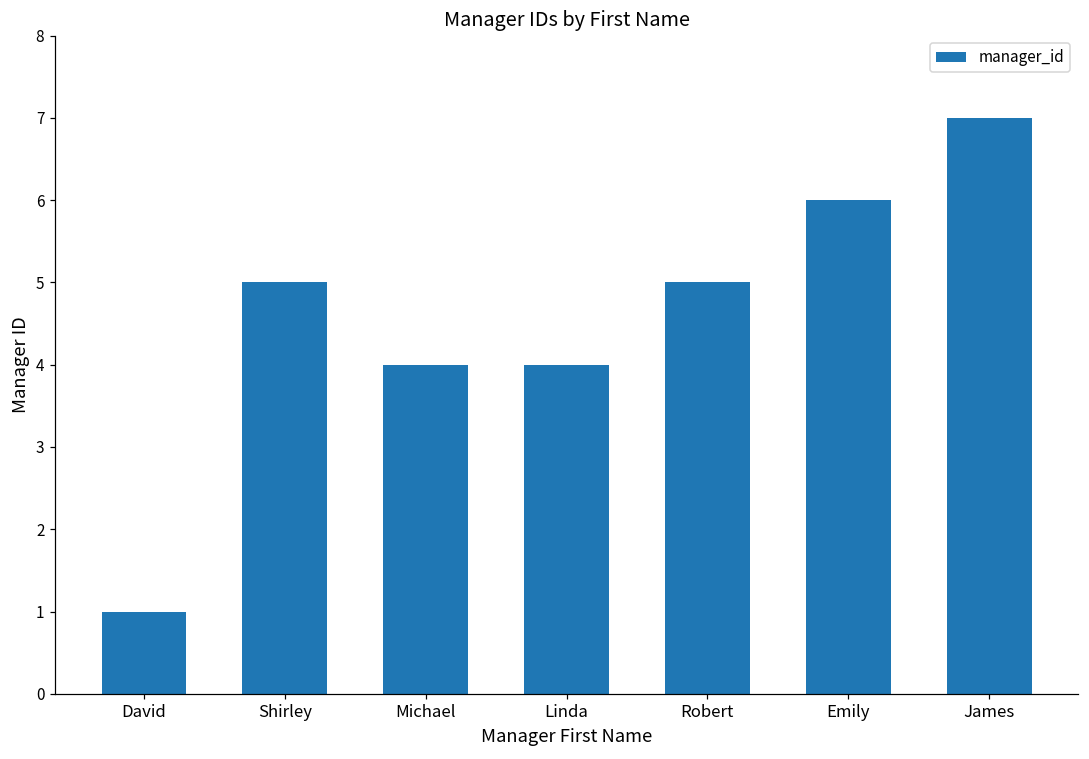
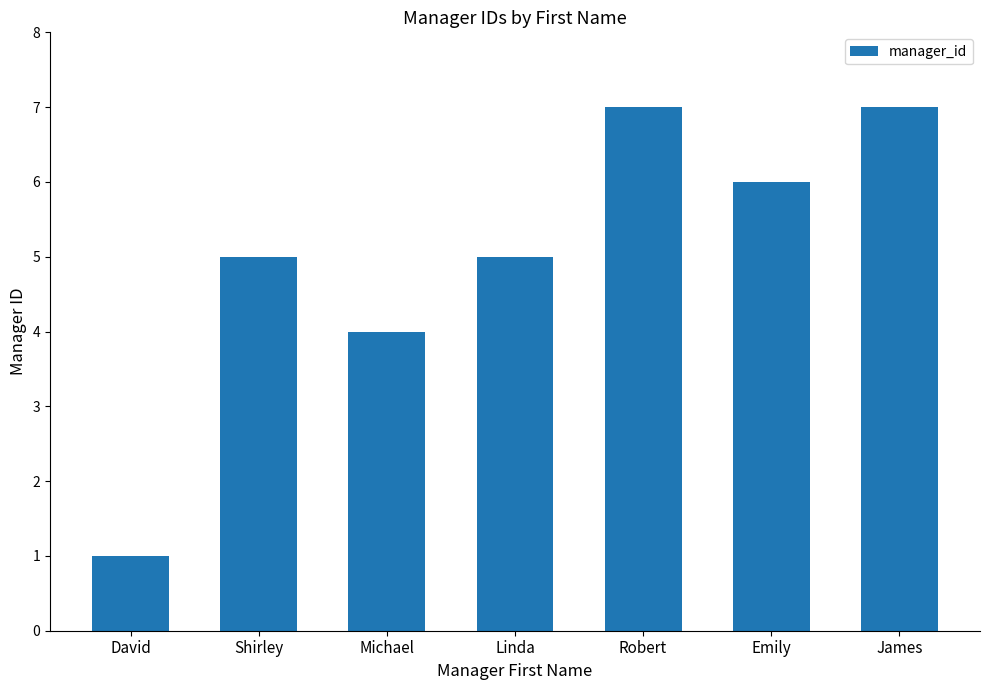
Linda: 4 -> 5
Robert: 5 -> 7
